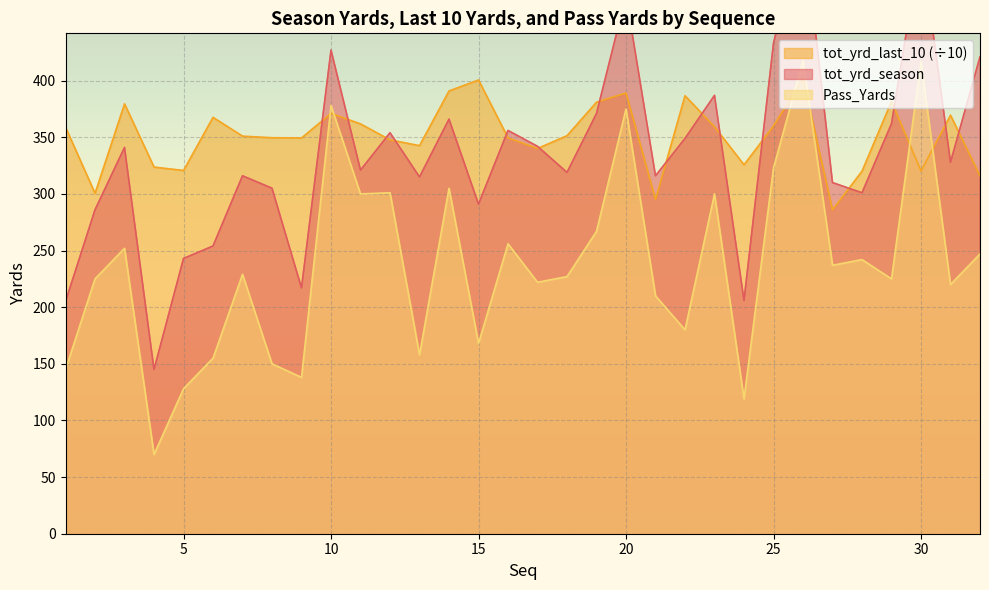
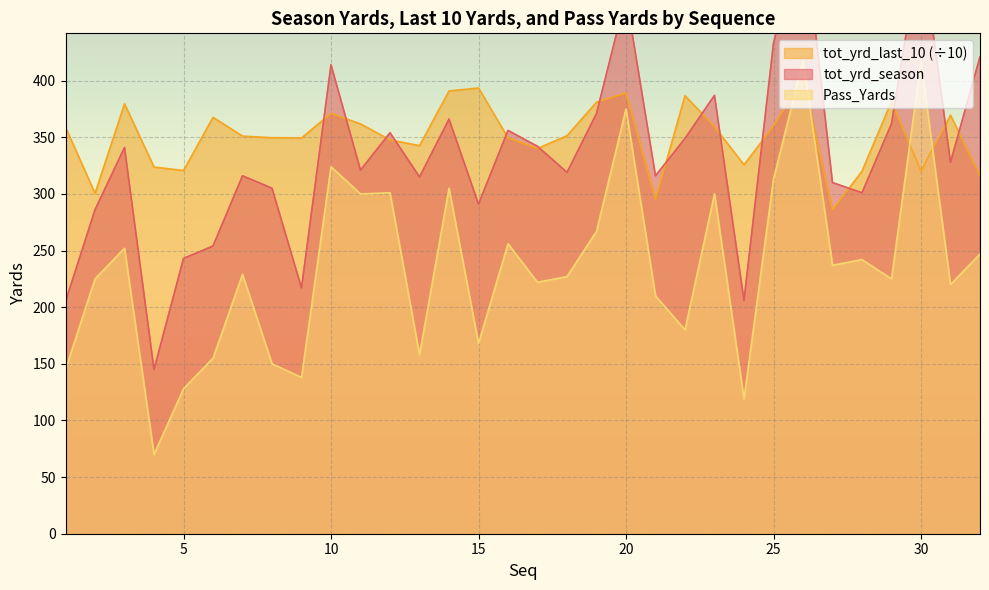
tot_yrd_season, 10: 427 -> 414
Pass_Yards, 10: 378 -> 324
tot_yrd_last_10 (÷10), 15: 401 -> 394
Pass_Yards, 25: 323 -> 313
